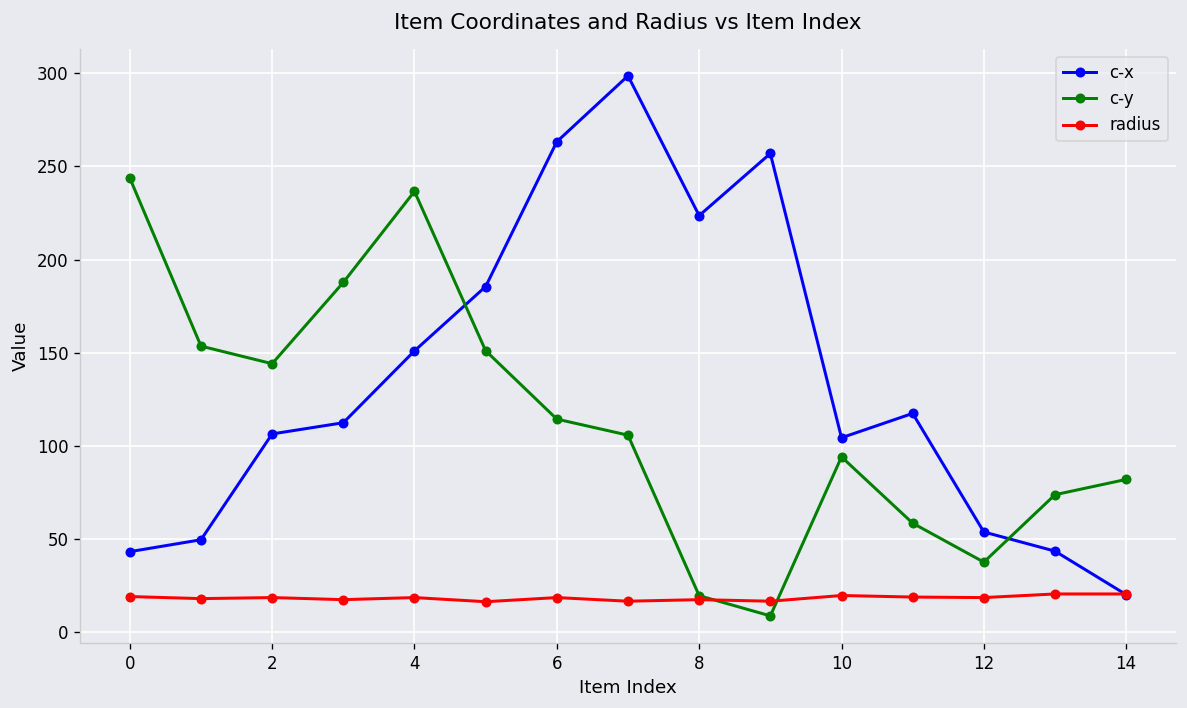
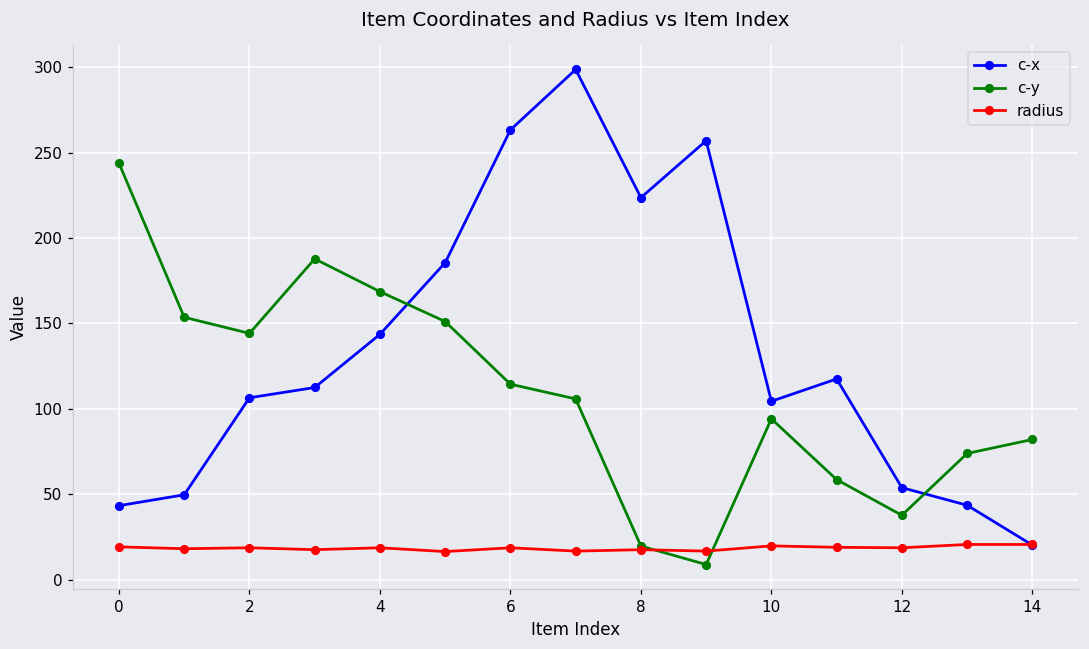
c-x, 4: 151 -> 144
c-y, 4: 237 -> 169
